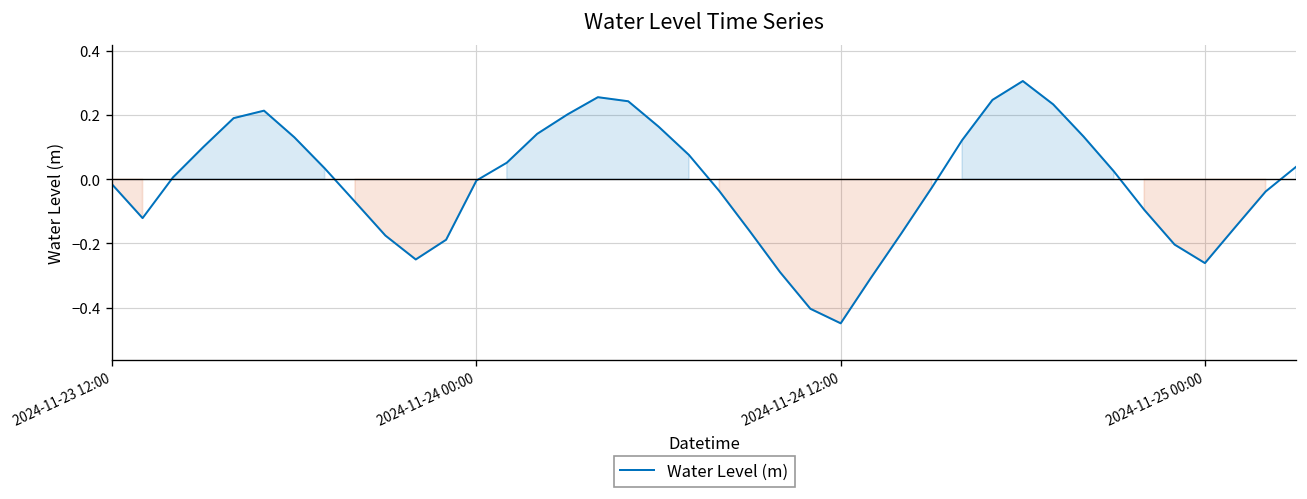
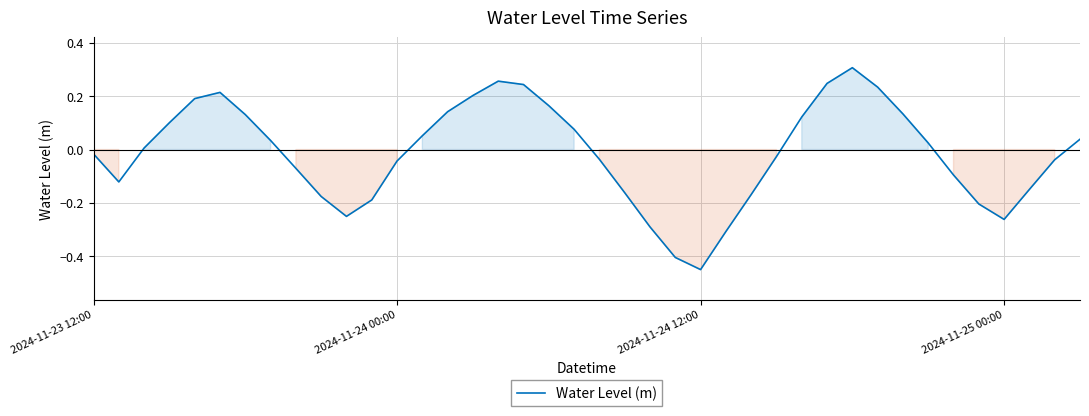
2024-11-24 00:00: 0.00 -> -0.04
